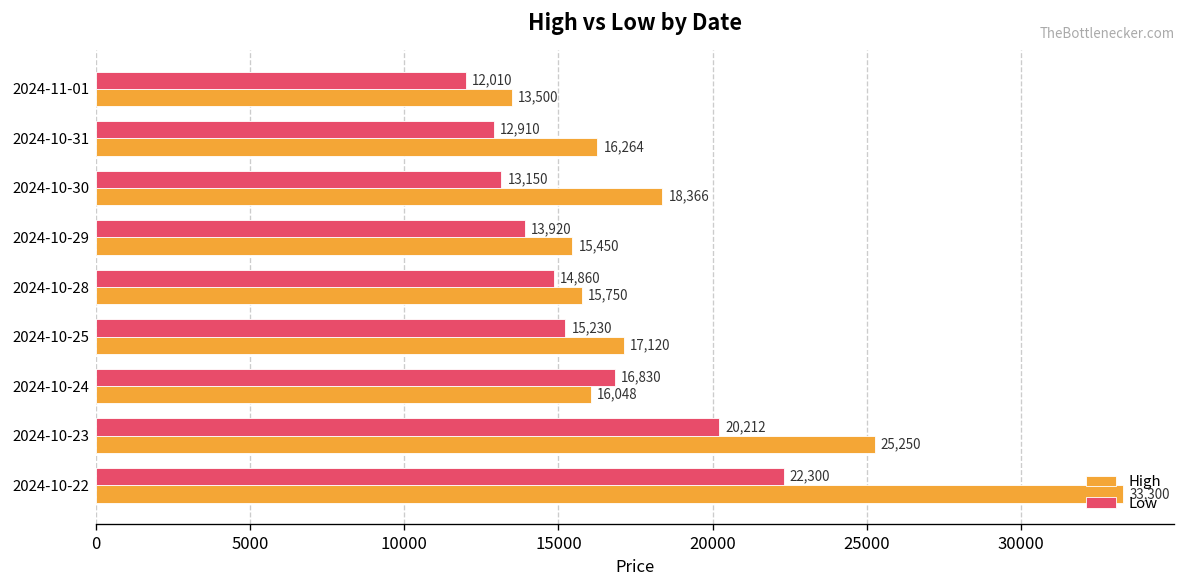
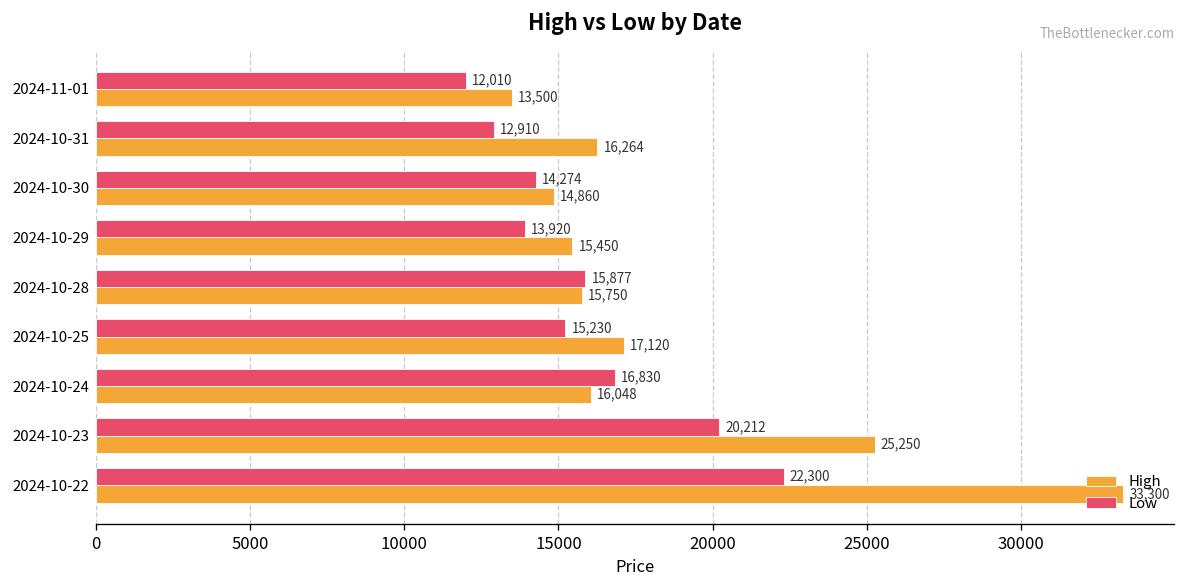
Low, 2024-10-30: 13,150 -> 14,274
High, 2024-10-30: 18,366 -> 14,860
Low, 2024-10-28: 14,860 -> 15,877
